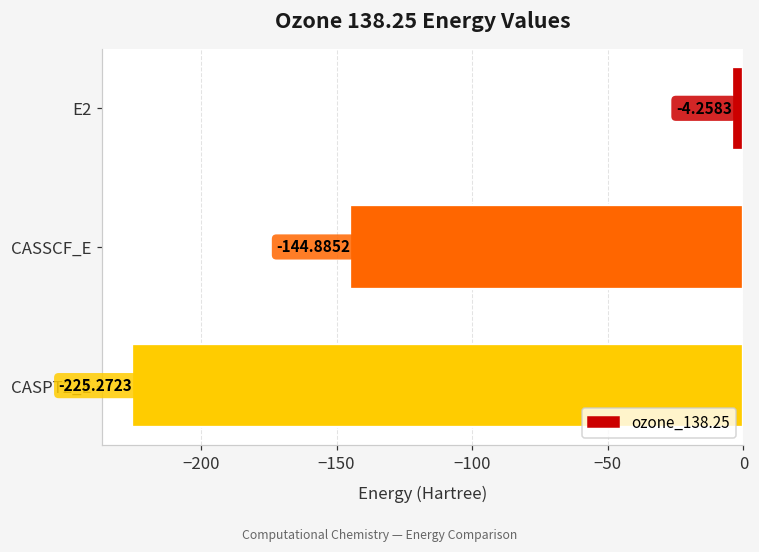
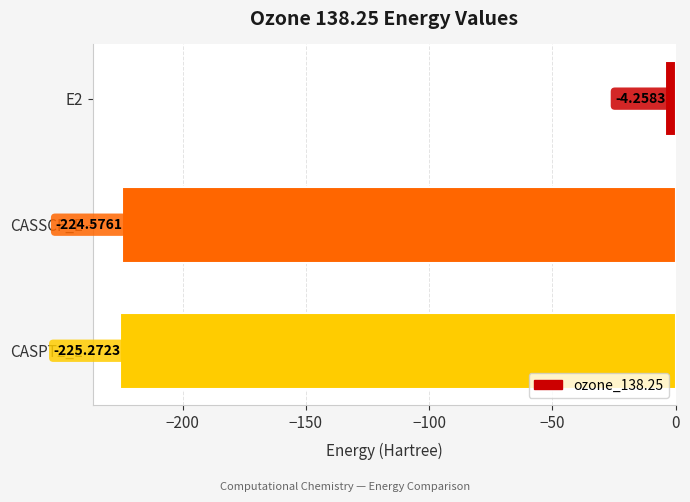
CASSCF_E: -144.8852 -> -224.5761
